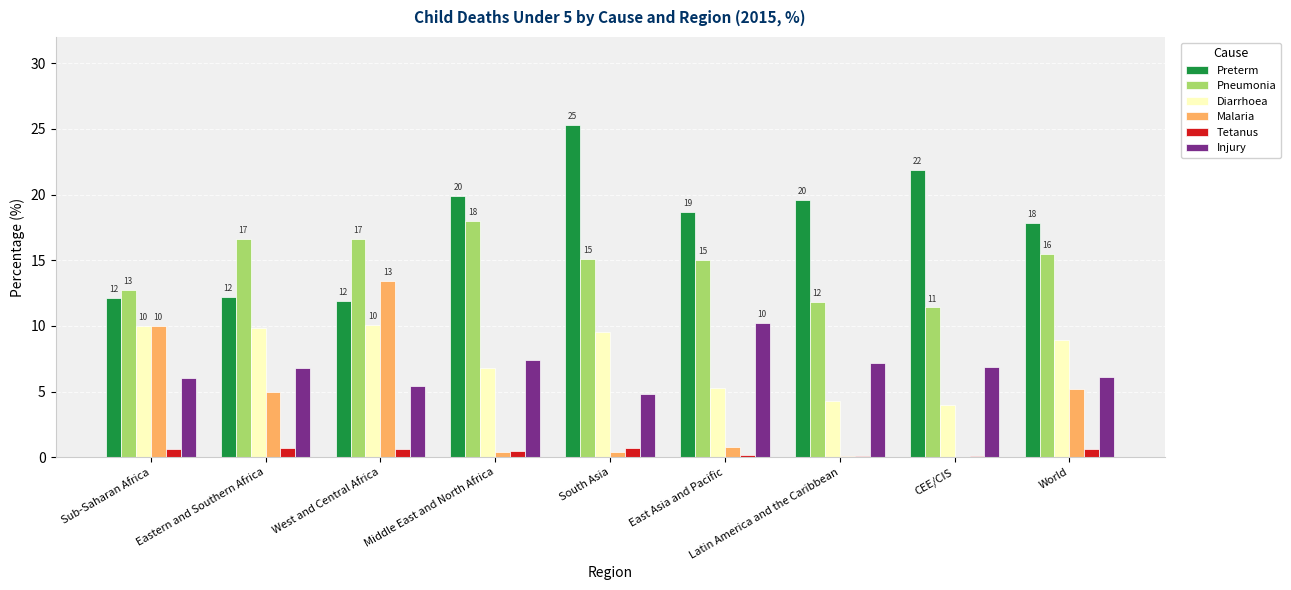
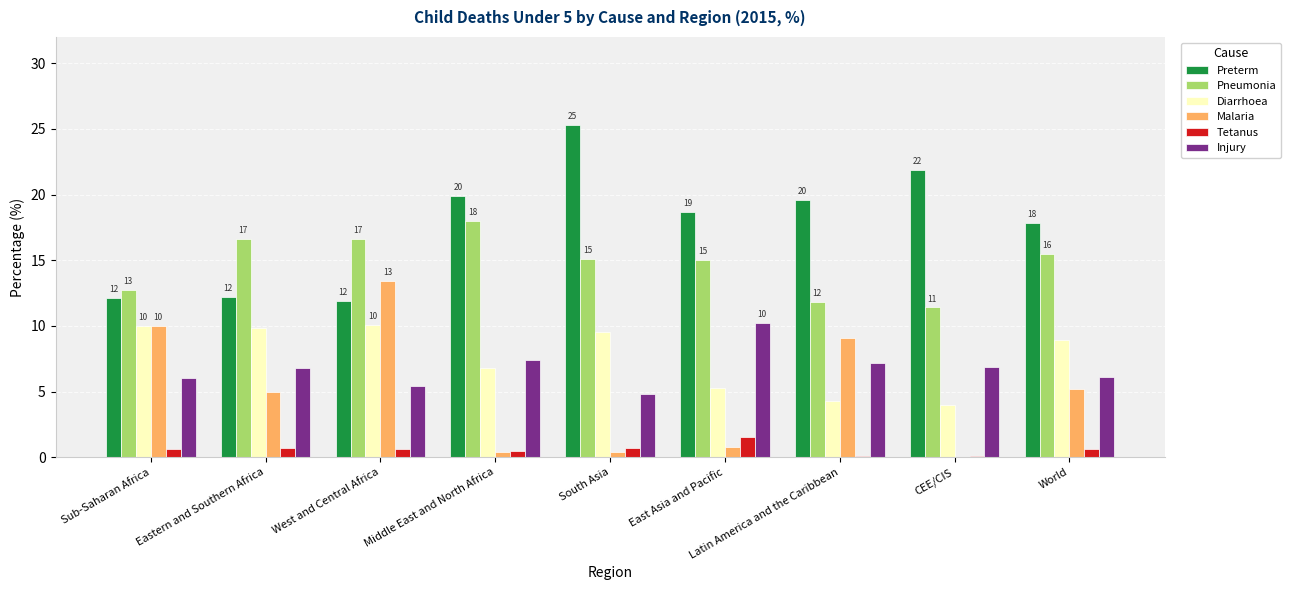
Tetanus, East Asia and Pacific: 0.2 -> 1.5
Malaria, Latin America and the Caribbean: 0.1 -> 9.1
